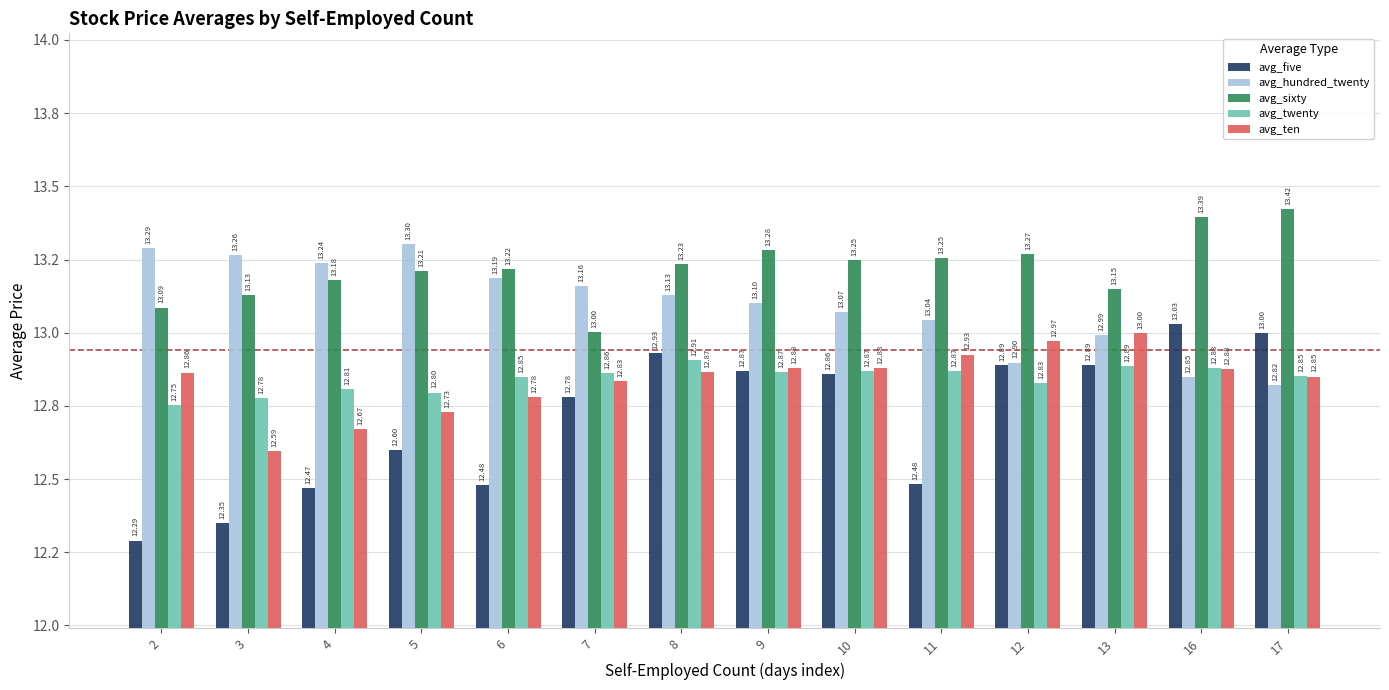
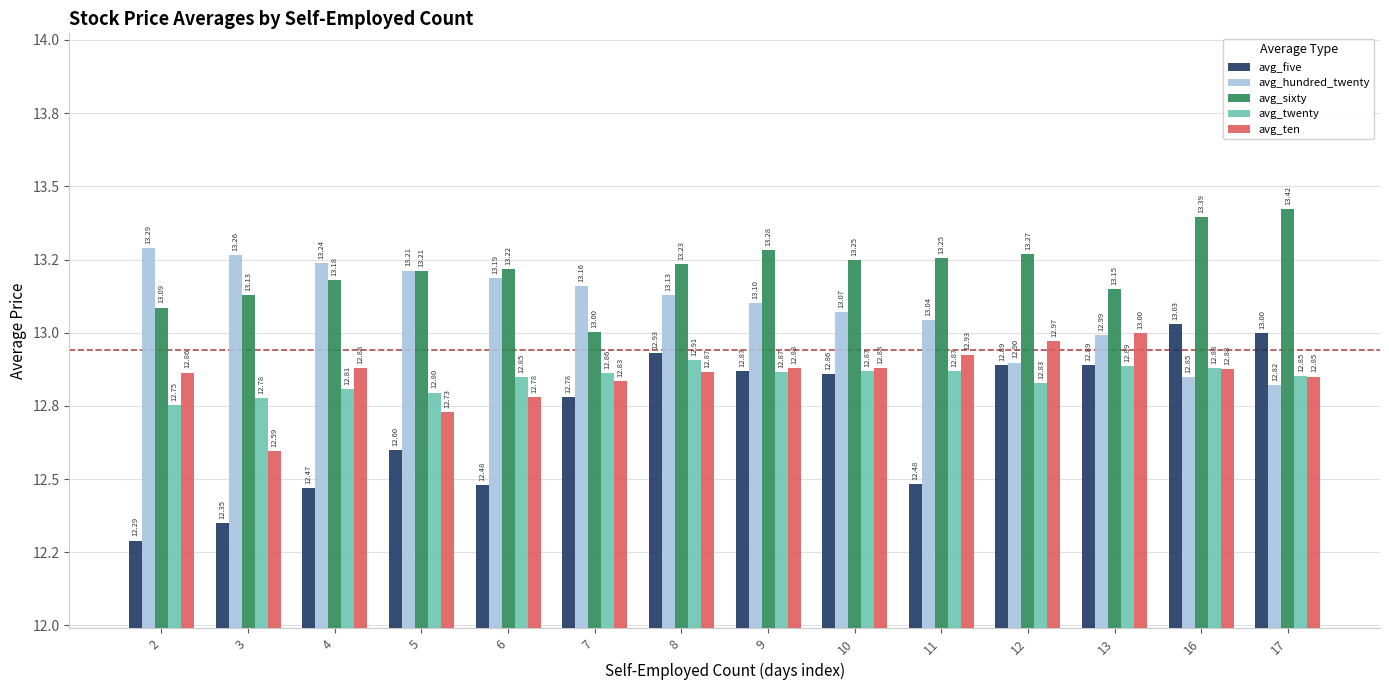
avg_ten, 4: 12.67 -> 12.88
avg_hundred_twenty, 5: 13.30 -> 13.21
